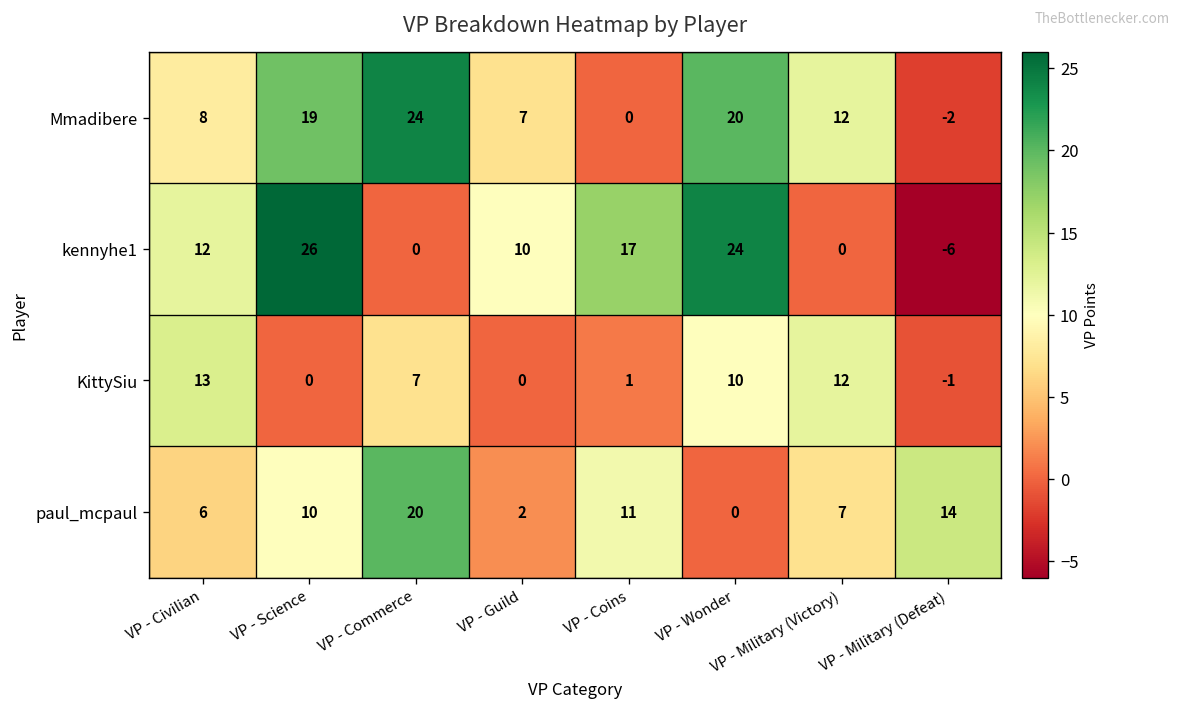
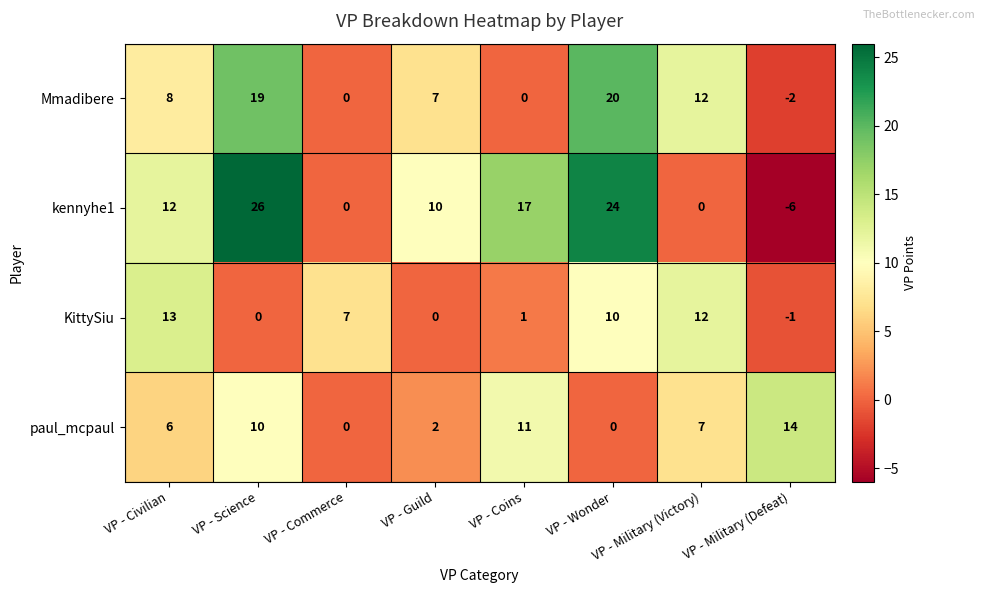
Mmadibere, VP - Commerce: 24 -> 0
paul_mcpaul, VP - Commerce: 20 -> 0
